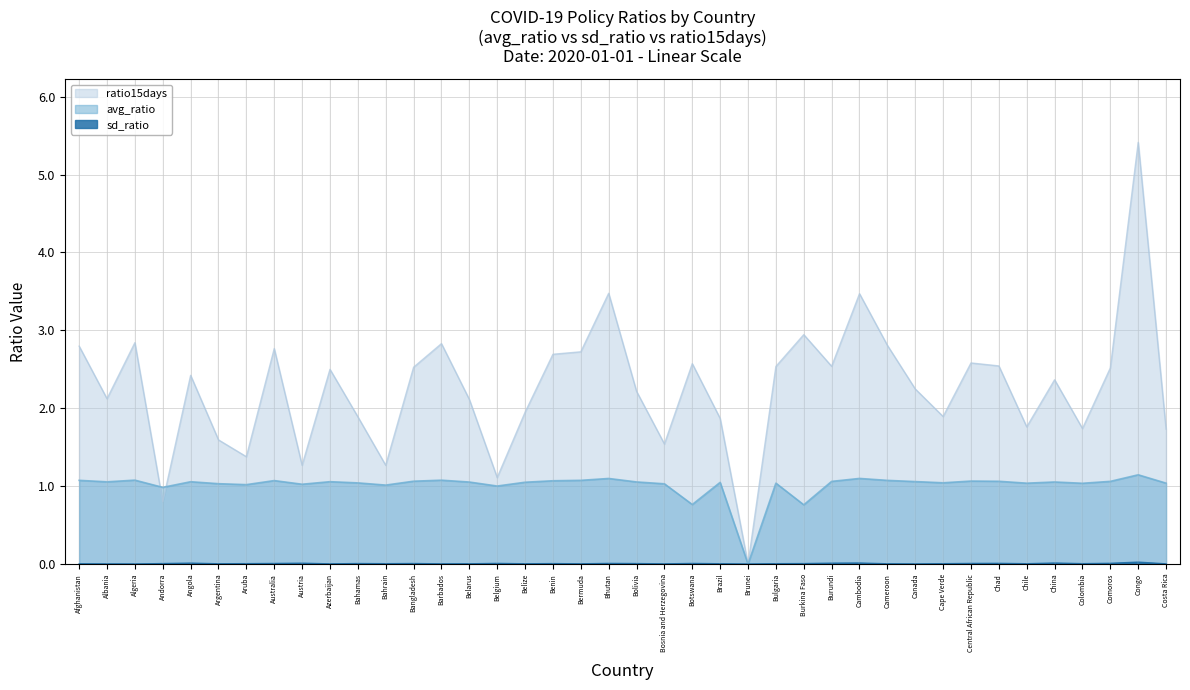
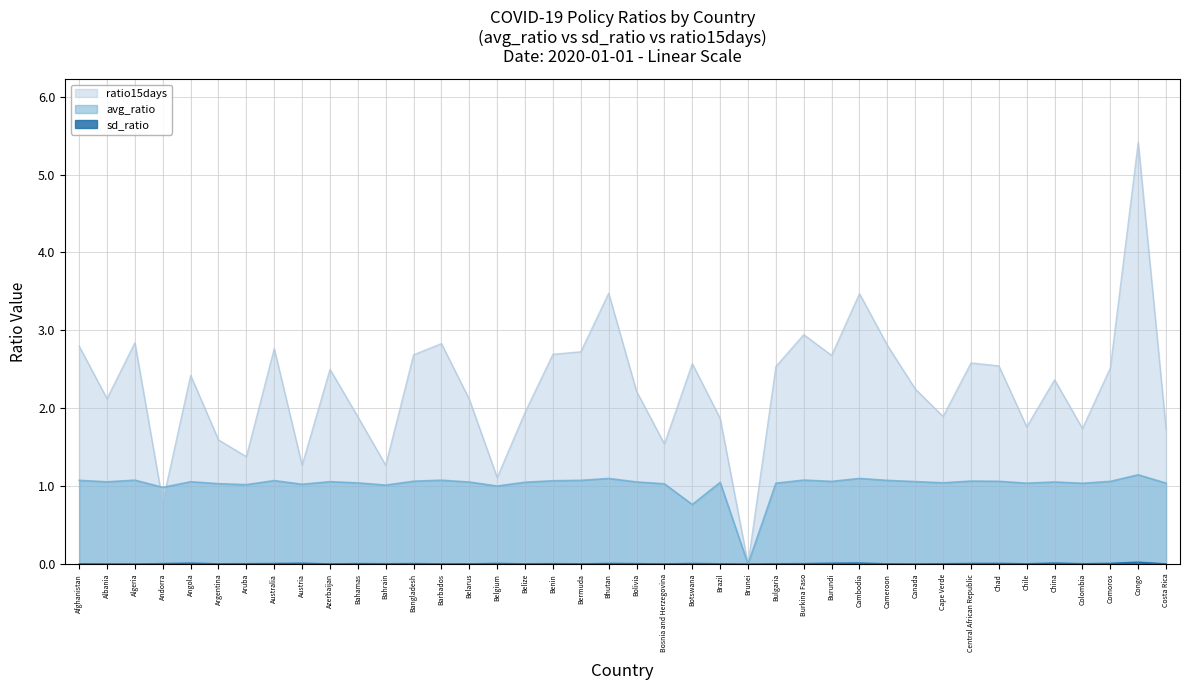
ratio15days, Bangladesh: 2.5 -> 2.7
avg_ratio, Burkina Faso: 0.8 -> 1.1
ratio15days, Burundi: 2.5 -> 2.7
